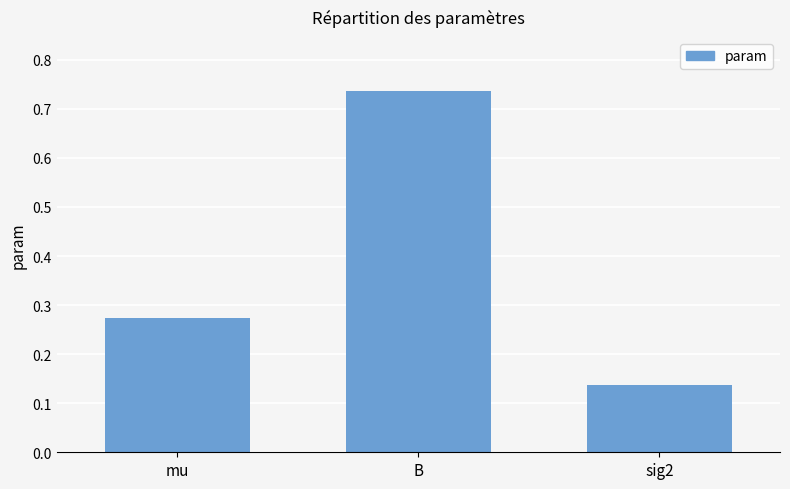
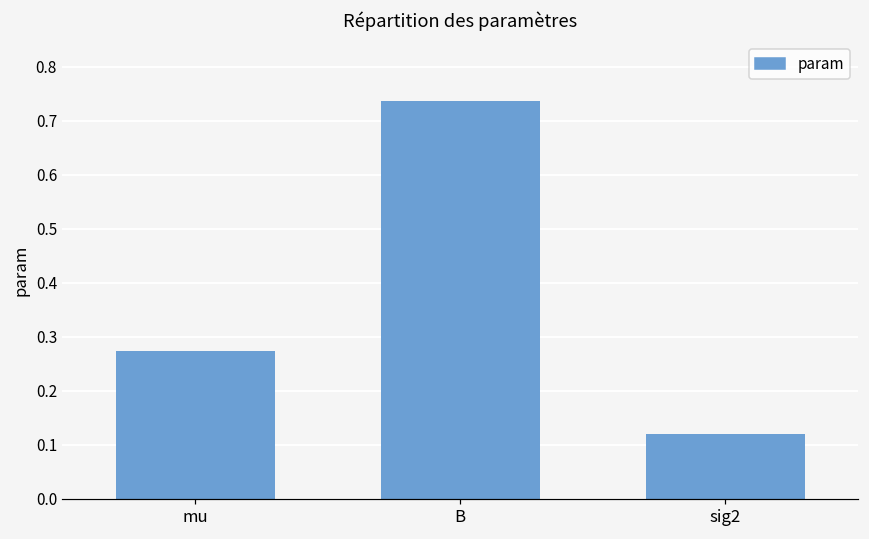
sig2: 0.14 -> 0.12
